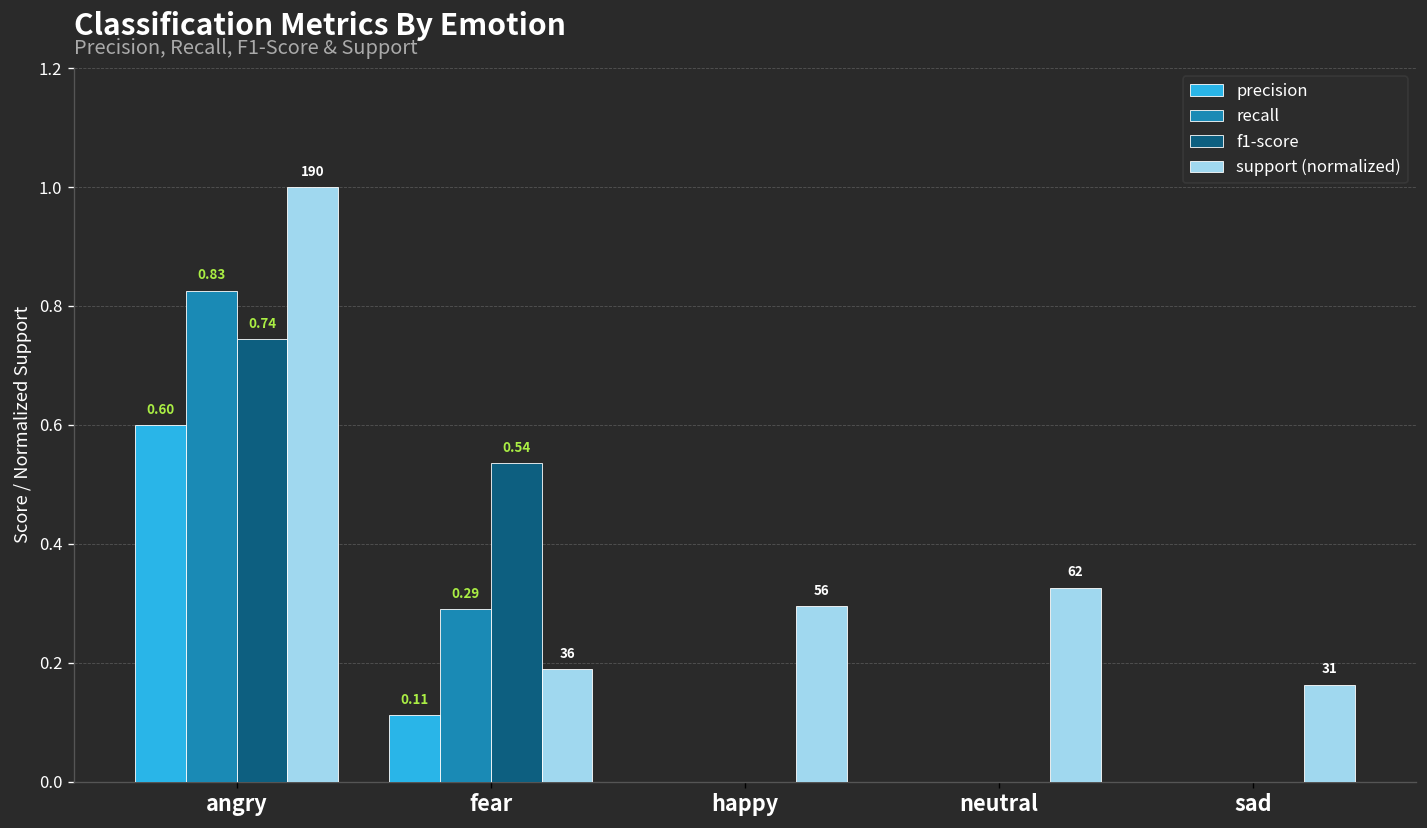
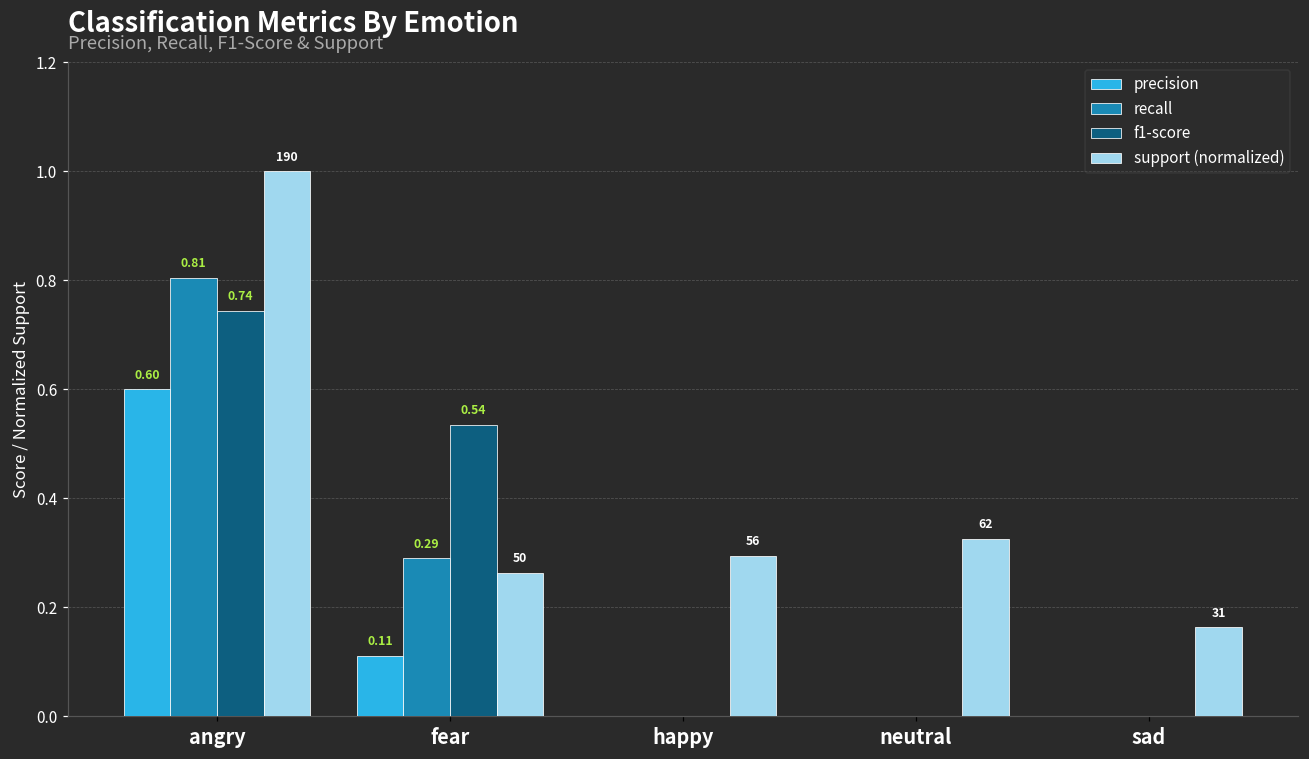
recall, angry: 0.83 -> 0.81
support (normalized), fear: 36 -> 50
